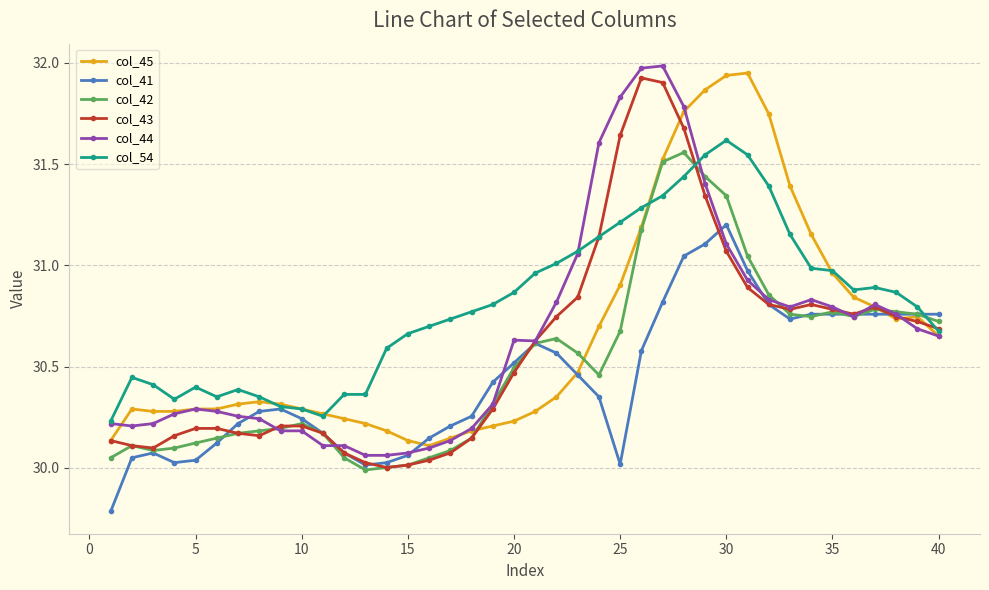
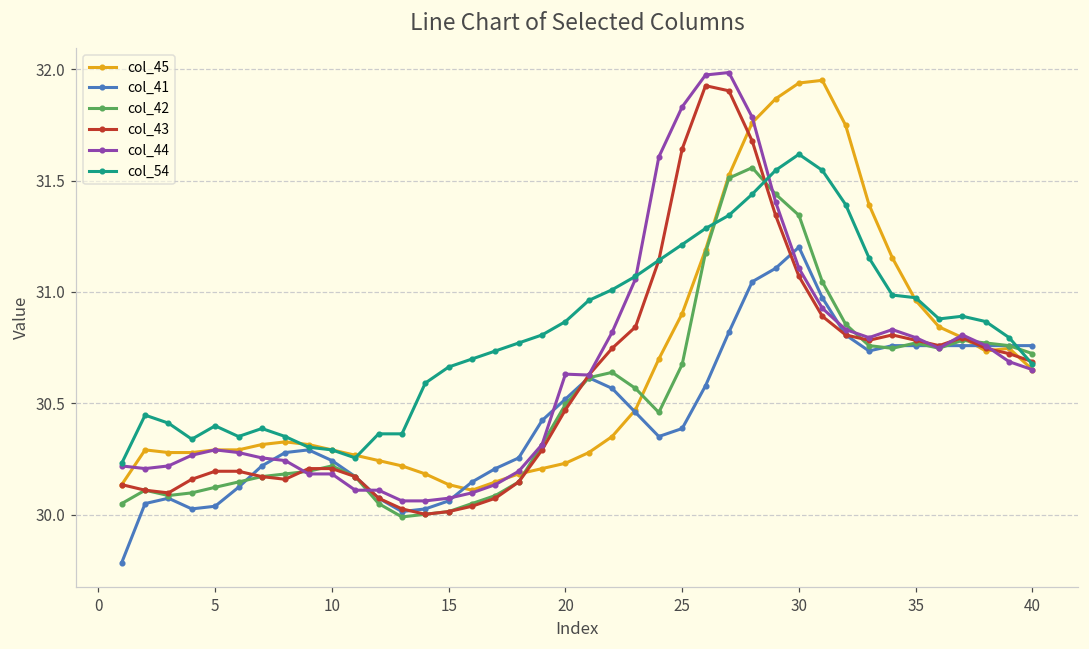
col_41, 25: 30.02 -> 30.39
